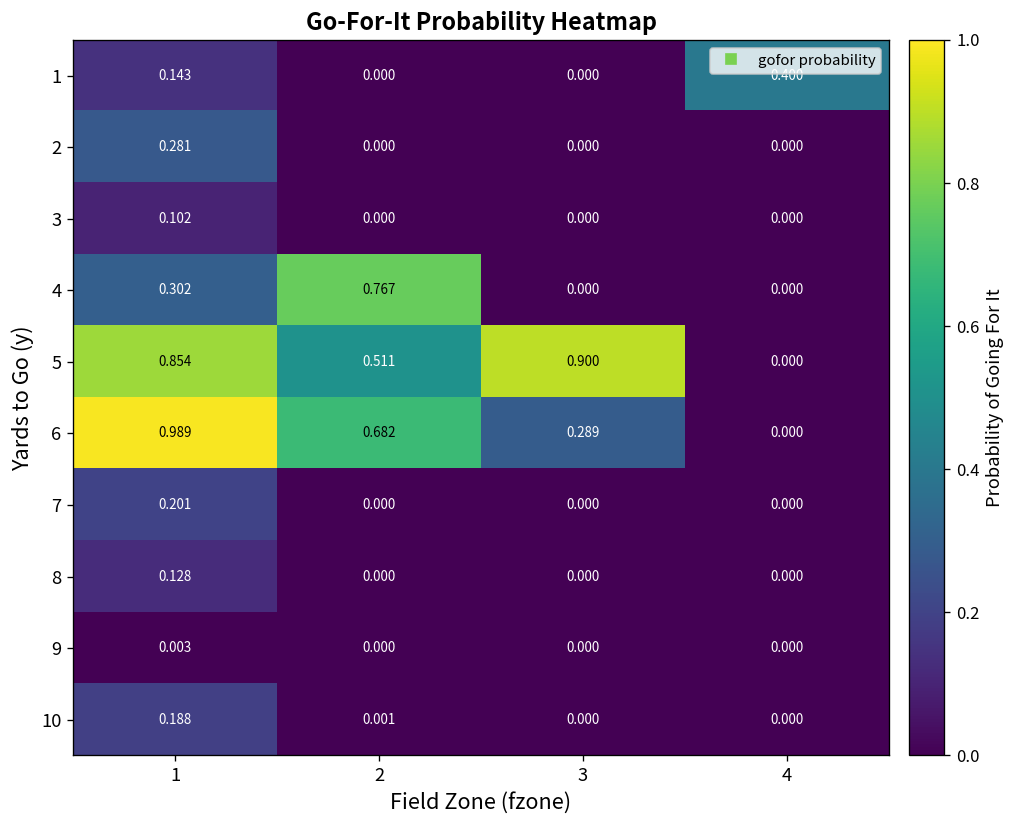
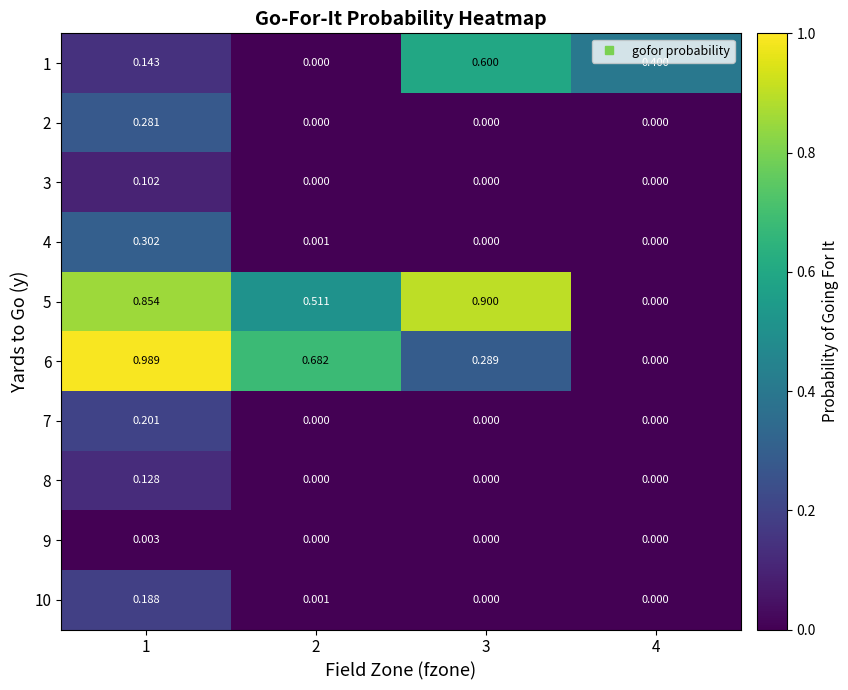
1, 3: 0.000 -> 0.600
4, 2: 0.767 -> 0.001
